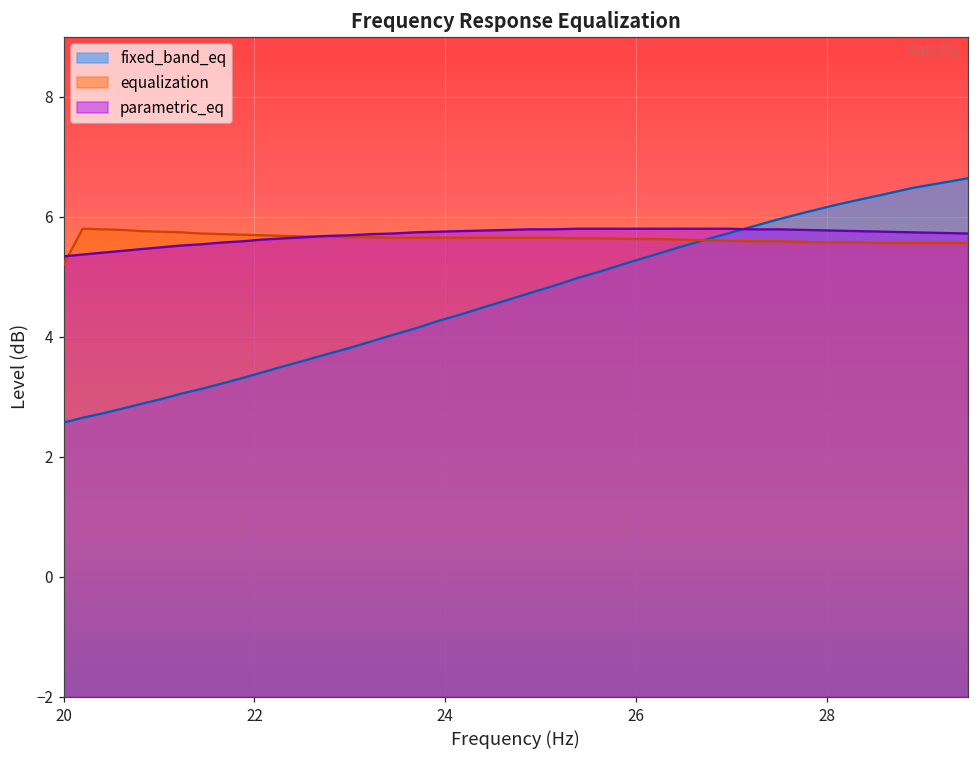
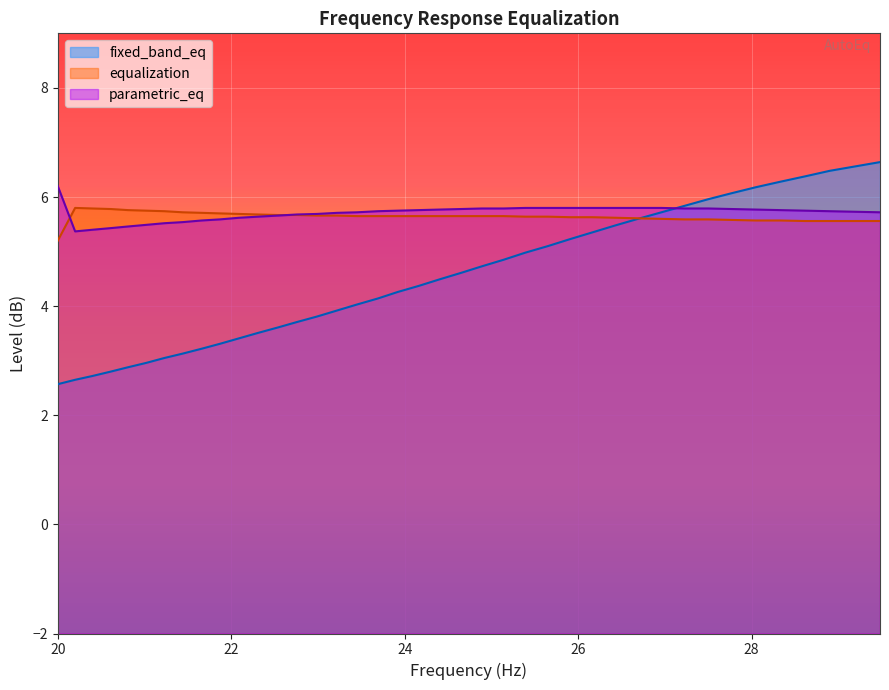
parametric_eq, 20: 5.3 -> 6.2
